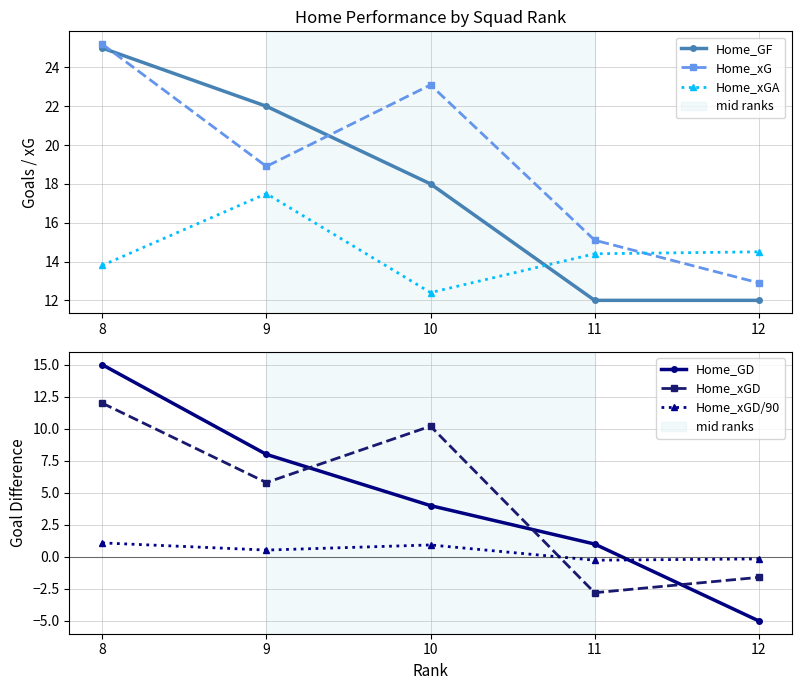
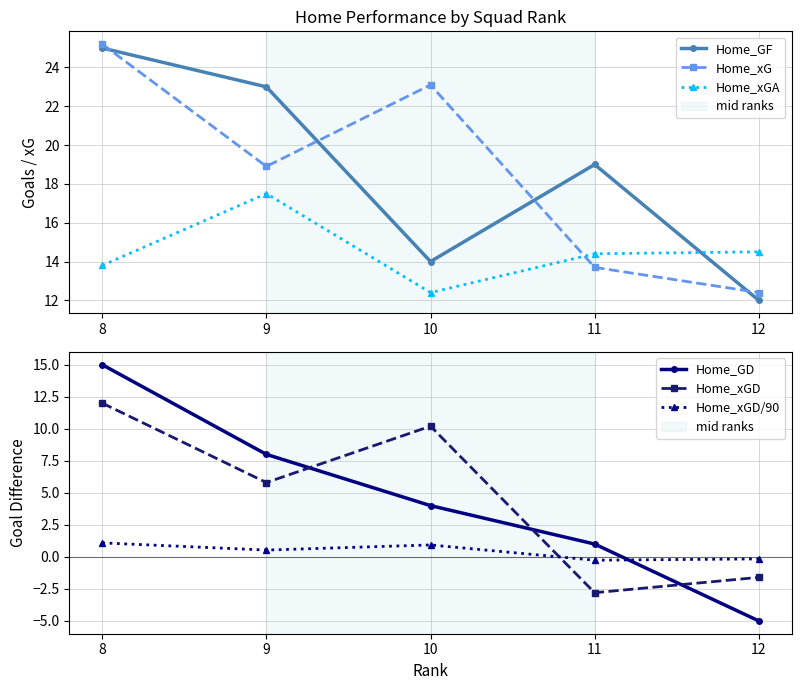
Home Performance by Squad Rank, Home_GF, 9: 22 -> 23
Home Performance by Squad Rank, Home_GF, 10: 18 -> 14
Home Performance by Squad Rank, Home_GF, 11: 12 -> 19
Home Performance by Squad Rank, Home_xG, 11: 15.1 -> 13.7
Home Performance by Squad Rank, Home_xG, 12: 12.9 -> 12.4
